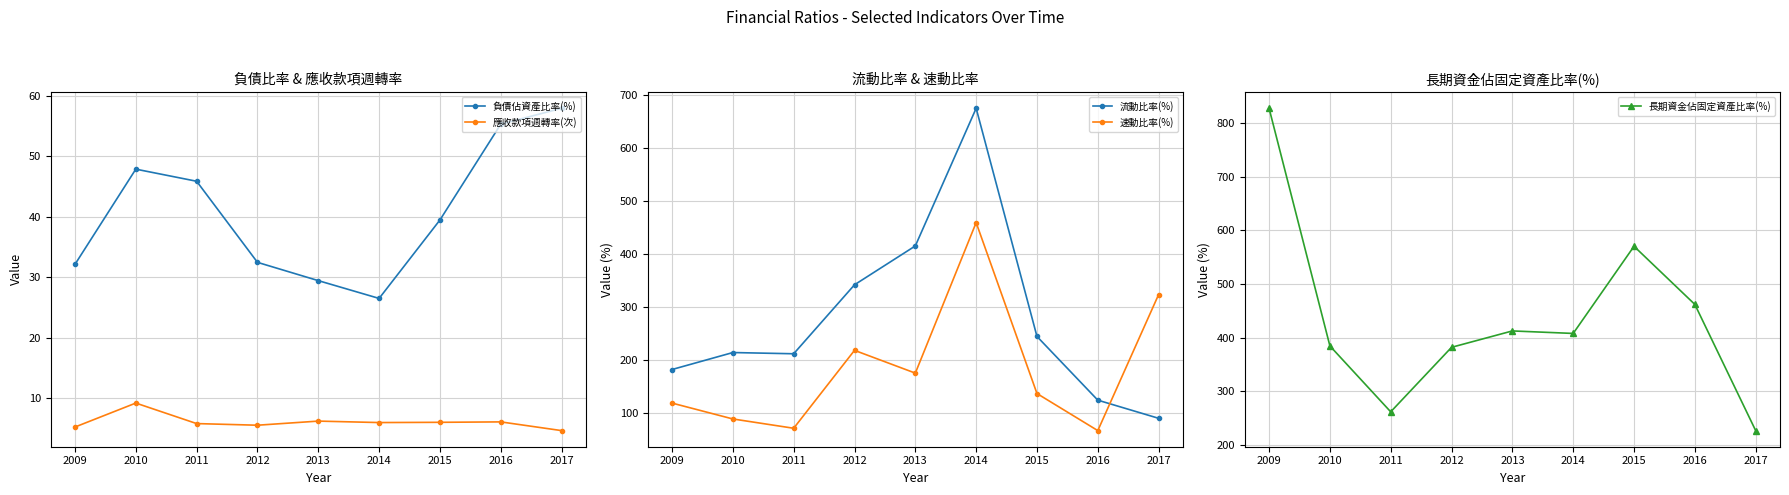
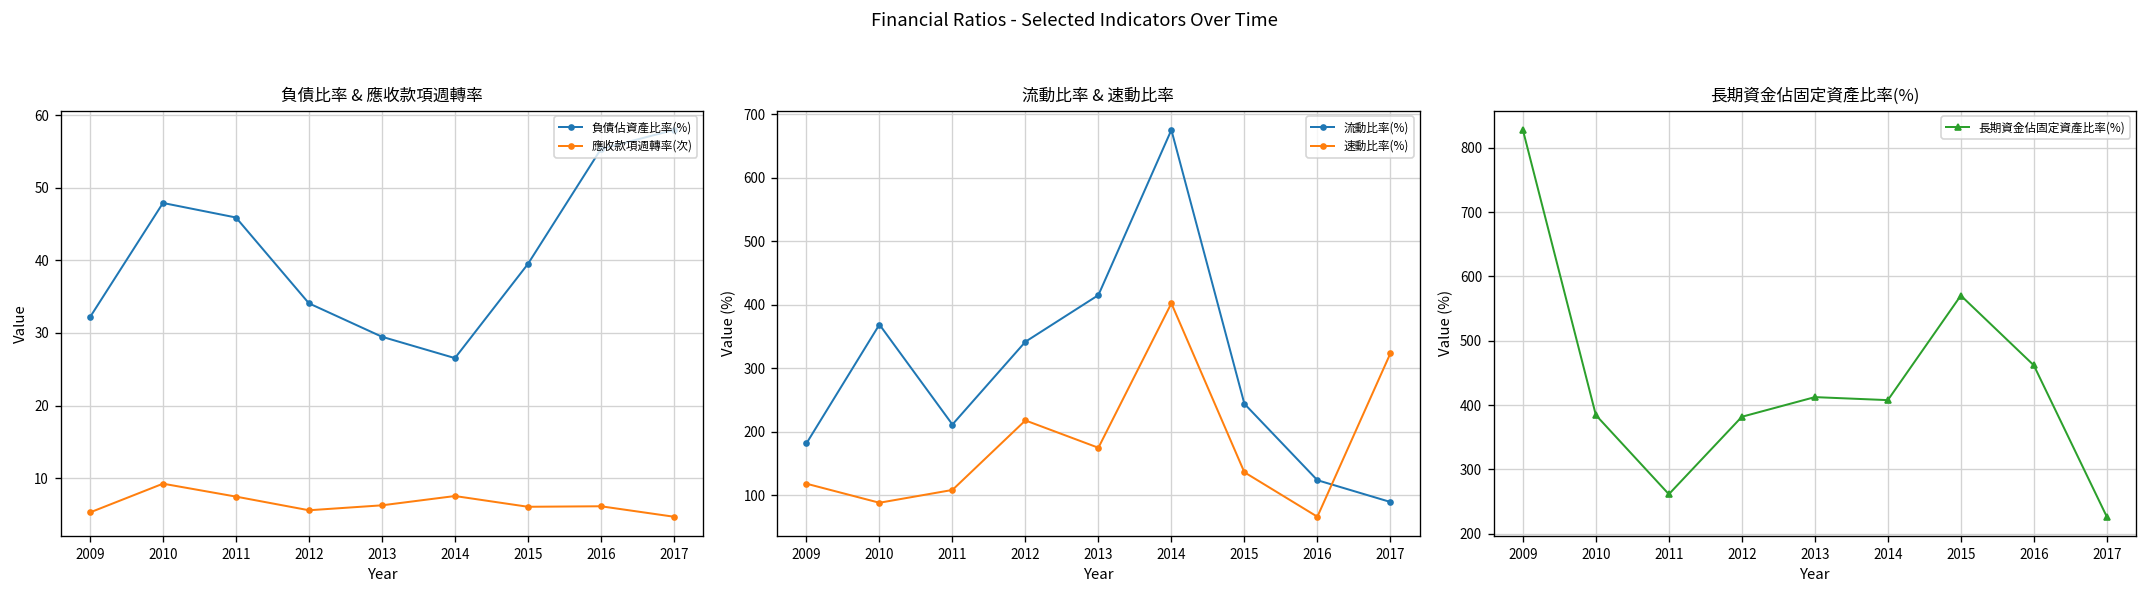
負債比率 & 應收款項週轉率, 應收款項週轉率(次), 2011: 6 -> 7
負債比率 & 應收款項週轉率, 負債佔資產比率(%), 2012: 32 -> 34
負債比率 & 應收款項週轉率, 應收款項週轉率(次), 2014: 6 -> 8
流動比率 & 速動比率, 流動比率(%), 2010: 210 -> 370
流動比率 & 速動比率, 速動比率(%), 2011: 70 -> 110
流動比率 & 速動比率, 速動比率(%), 2014: 460 -> 400
